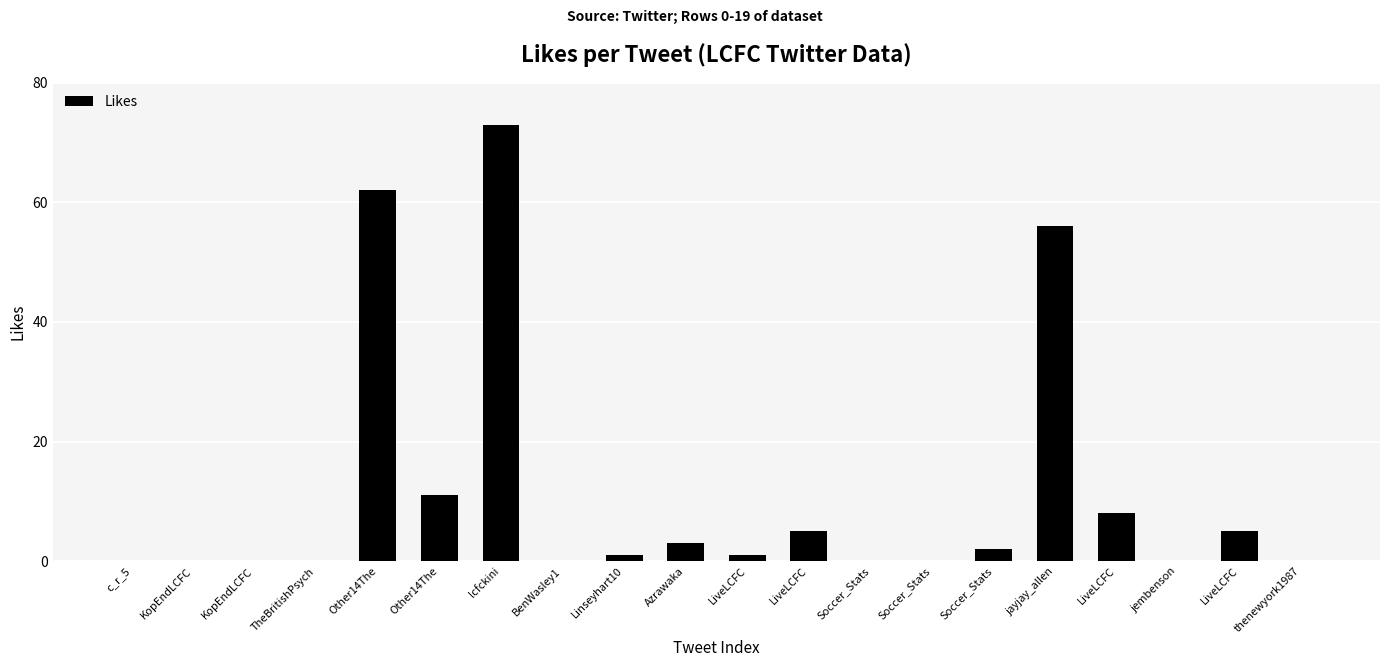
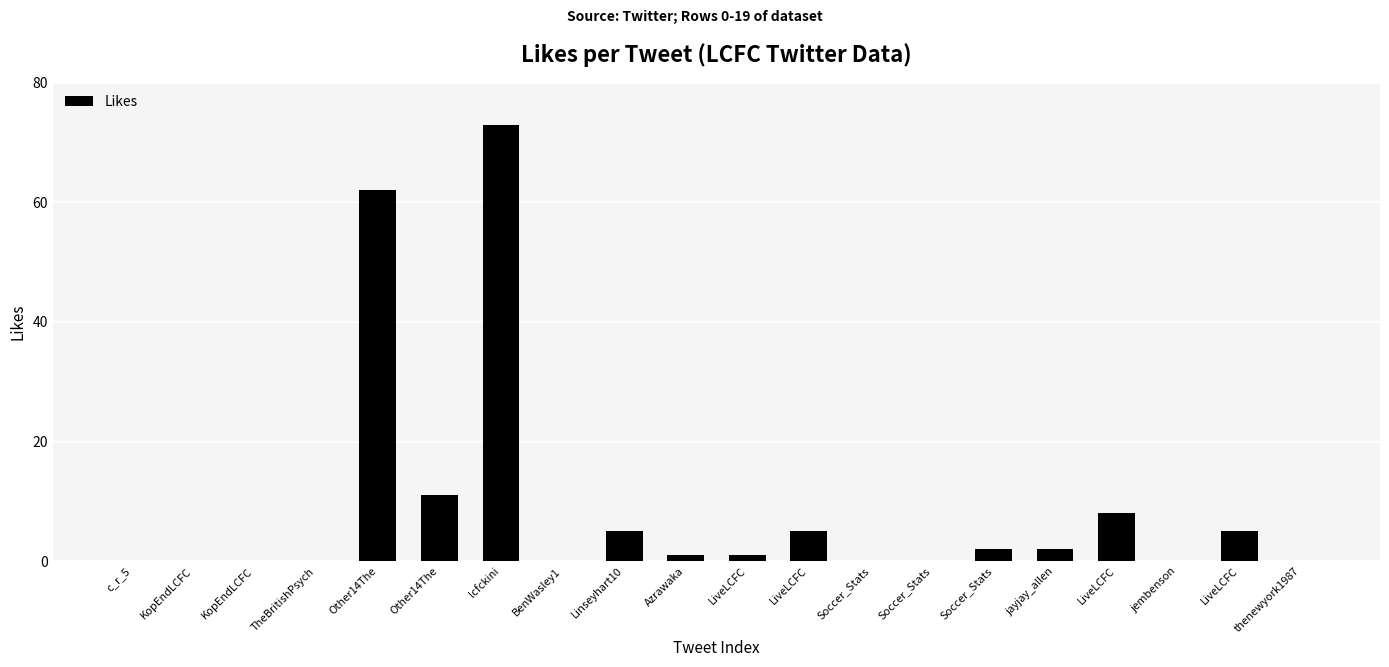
Linseyhart10: 1 -> 5
Azrawaka: 3 -> 1
jayjay_allen: 56 -> 2
